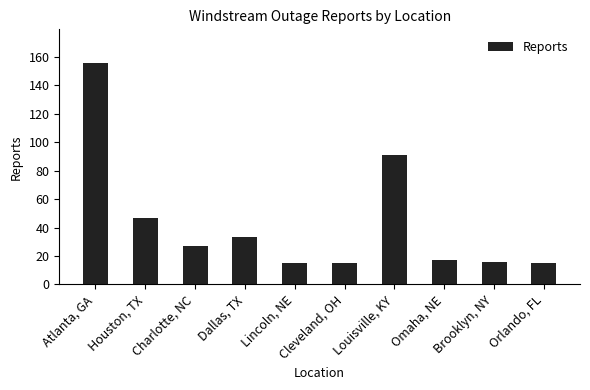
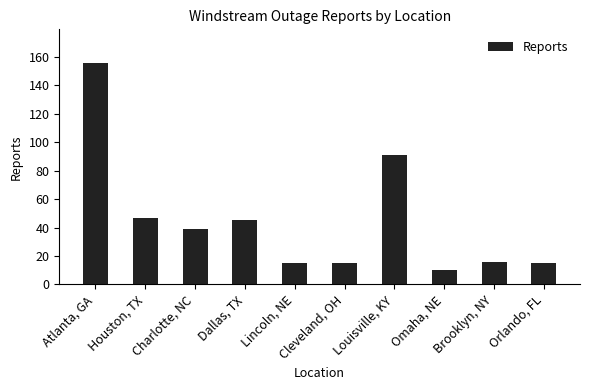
Charlotte, NC: 27 -> 39
Dallas, TX: 33 -> 45
Omaha, NE: 17 -> 10
